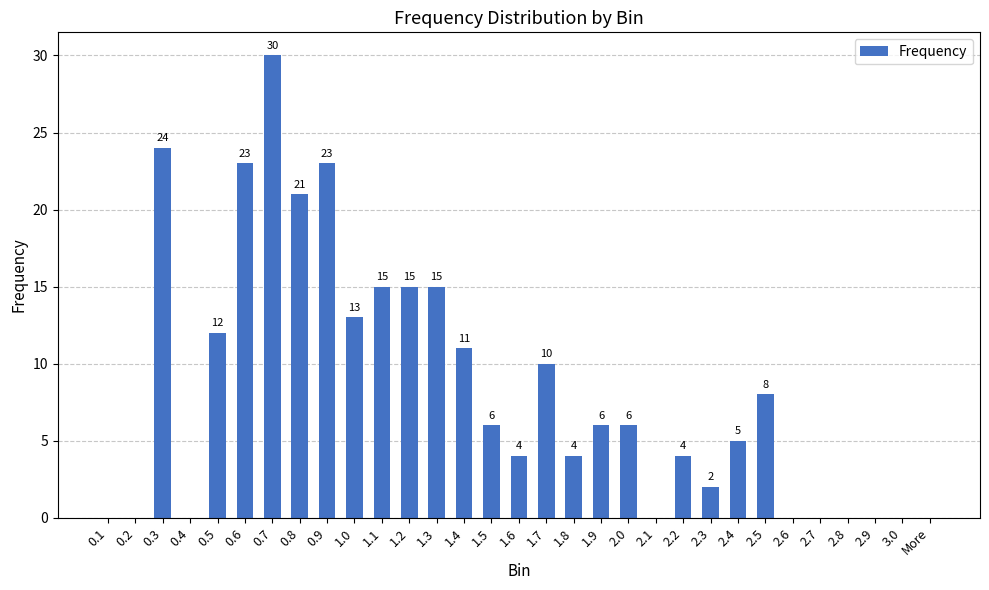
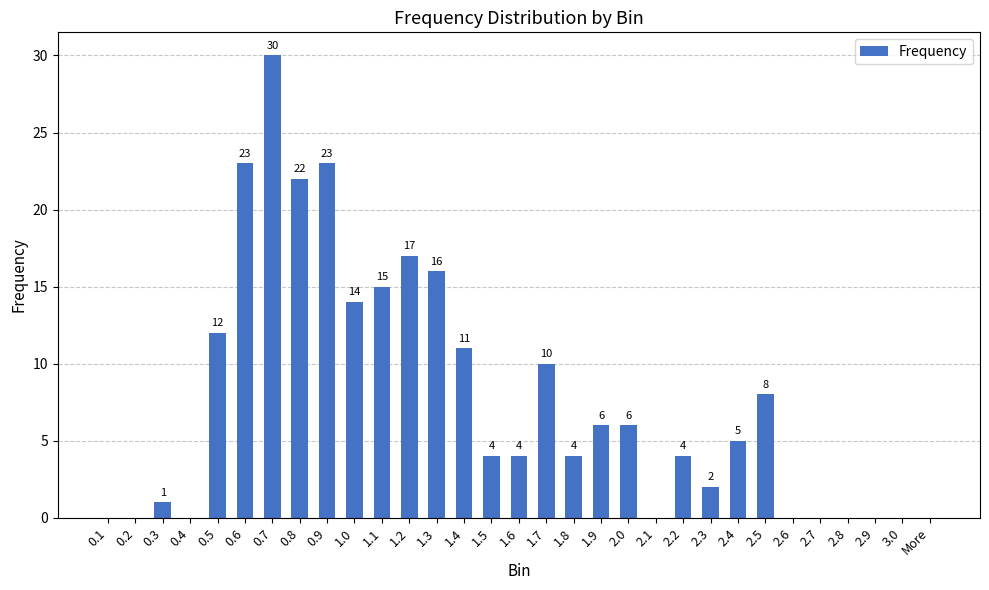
0.3: 24 -> 1
0.8: 21 -> 22
1.0: 13 -> 14
1.2: 15 -> 17
1.3: 15 -> 16
1.5: 6 -> 4
